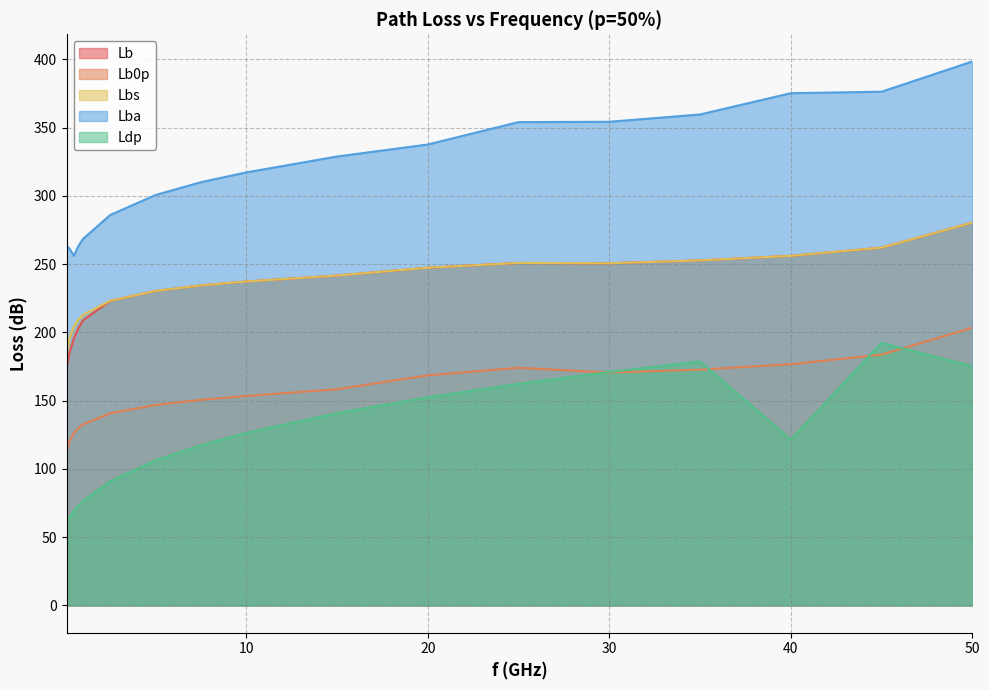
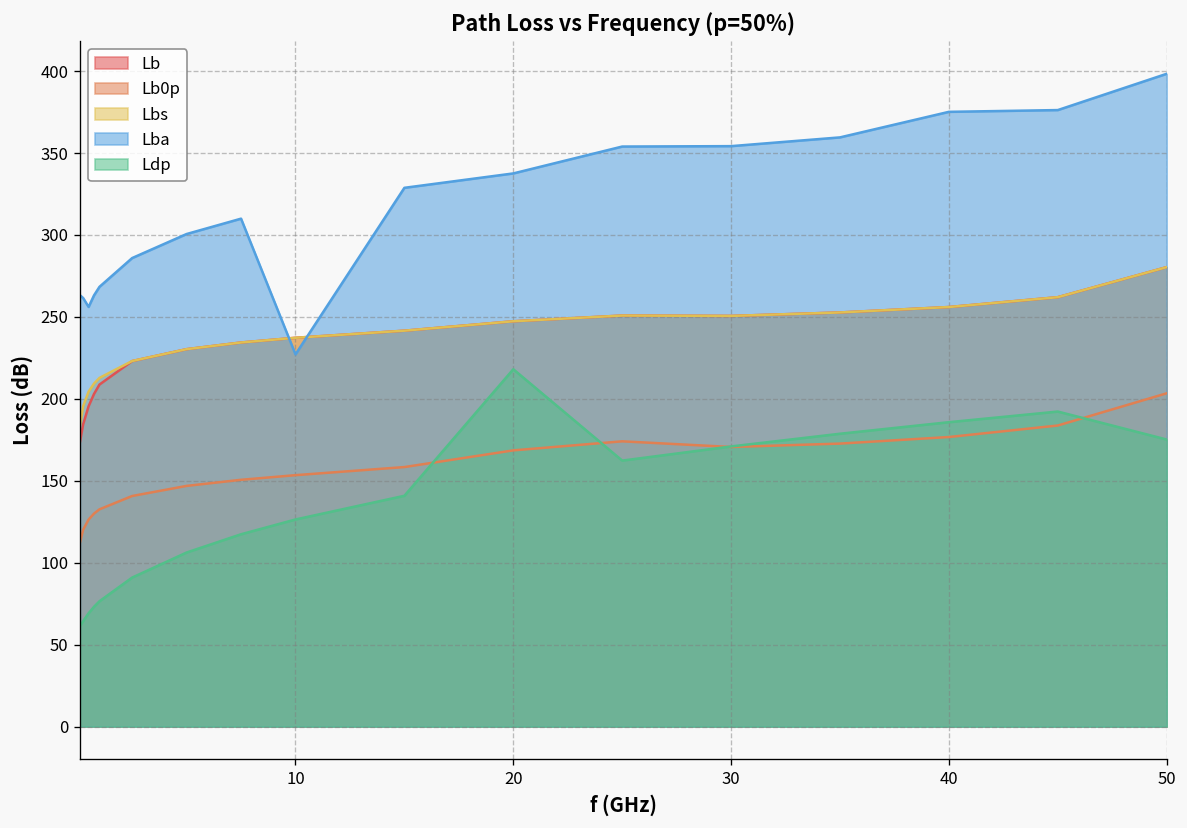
Lba, 10: 317 -> 227
Ldp, 20: 152 -> 218
Ldp, 40: 122 -> 186
